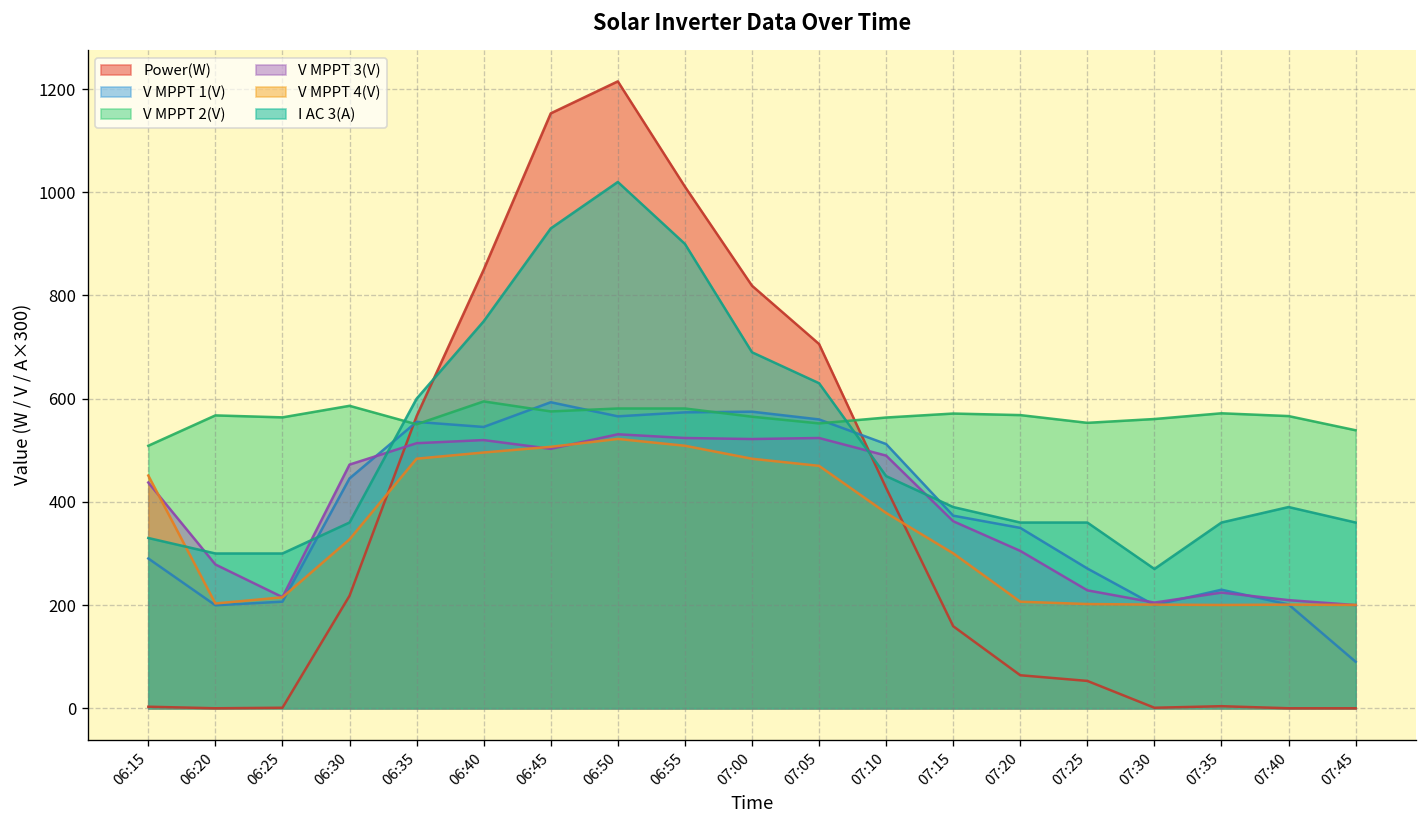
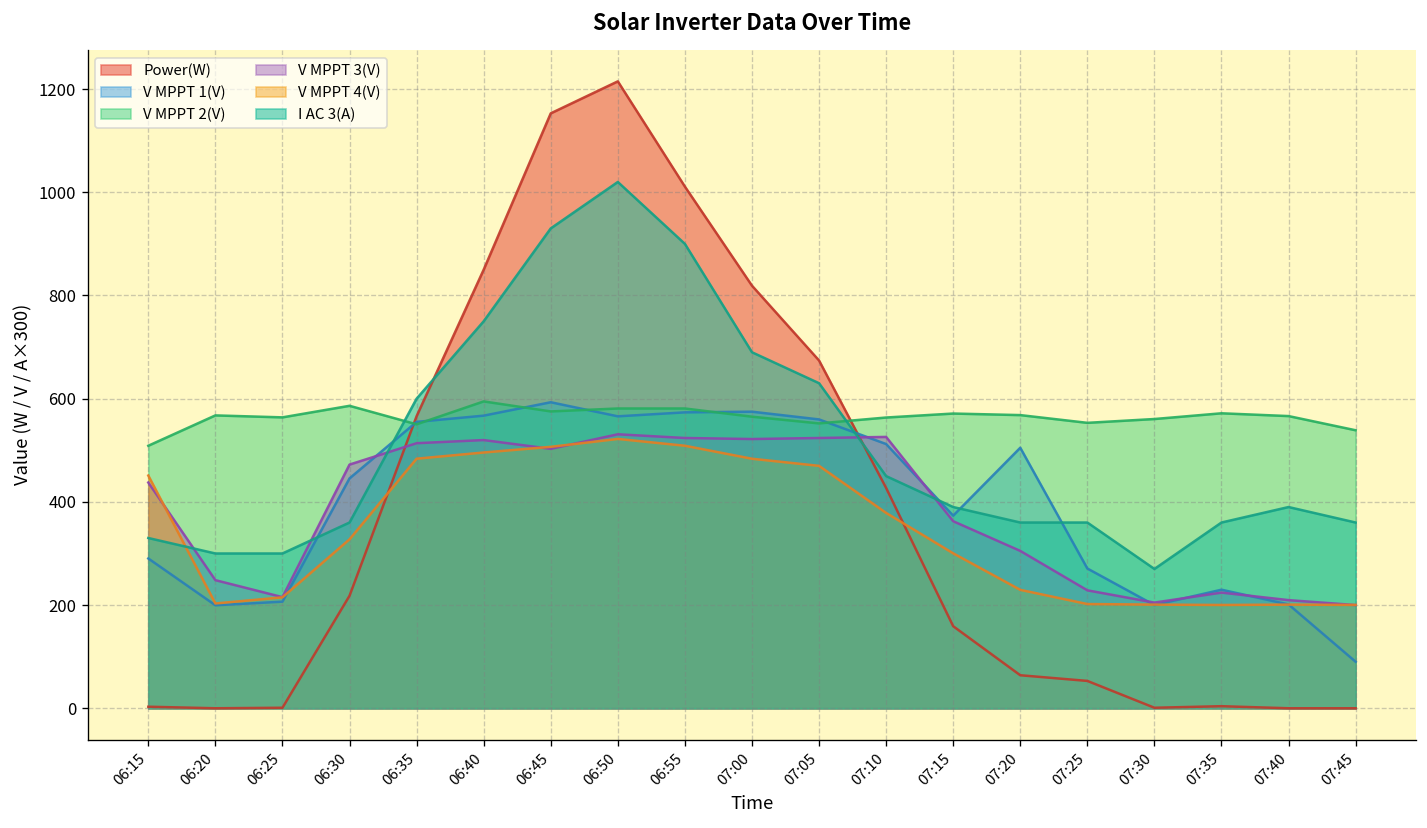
V MPPT 3(V), 06:20: 280 -> 250
V MPPT 1(V), 06:40: 550 -> 570
Power(W), 07:05: 710 -> 670
V MPPT 3(V), 07:10: 490 -> 530
V MPPT 1(V), 07:20: 350 -> 500
V MPPT 4(V), 07:20: 210 -> 230
